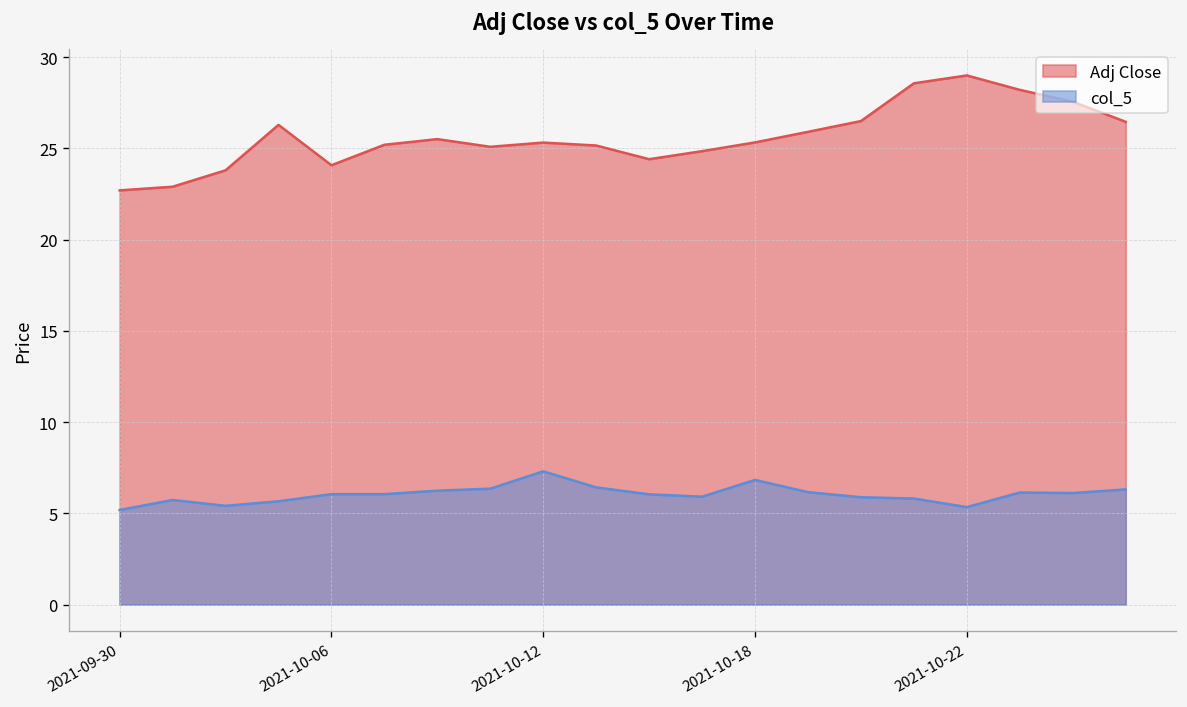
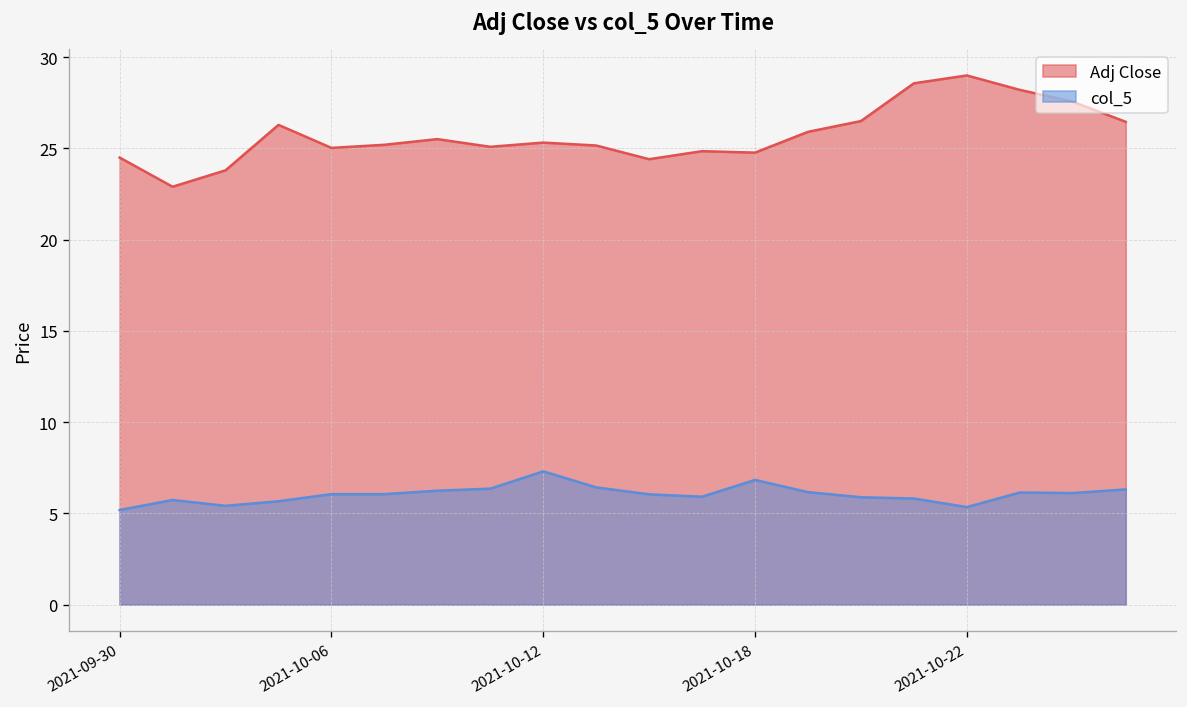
Adj Close, 2021-09-30: 22.7 -> 24.5
Adj Close, 2021-10-06: 24.1 -> 25.0
Adj Close, 2021-10-18: 25.3 -> 24.8
